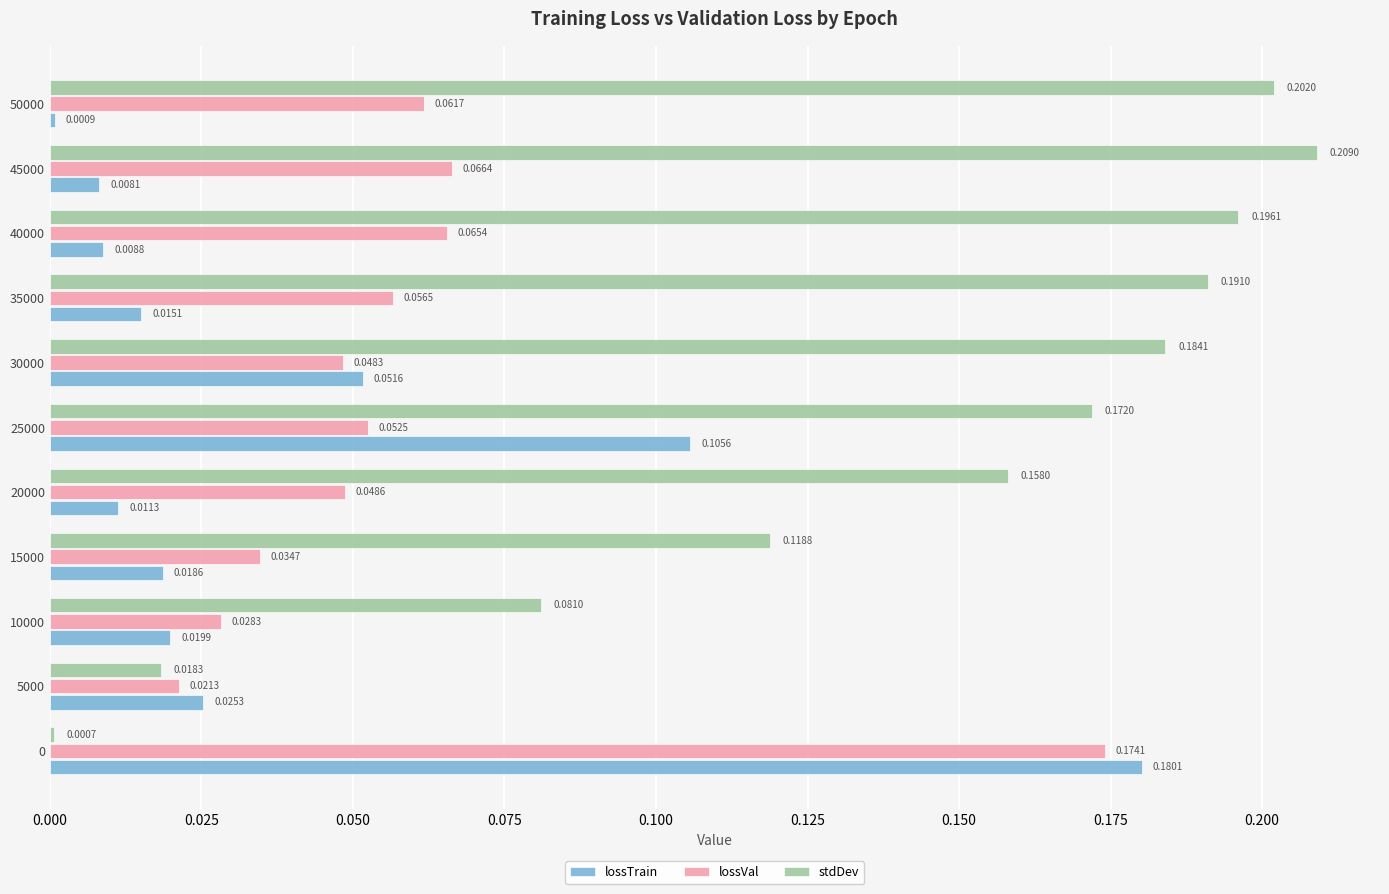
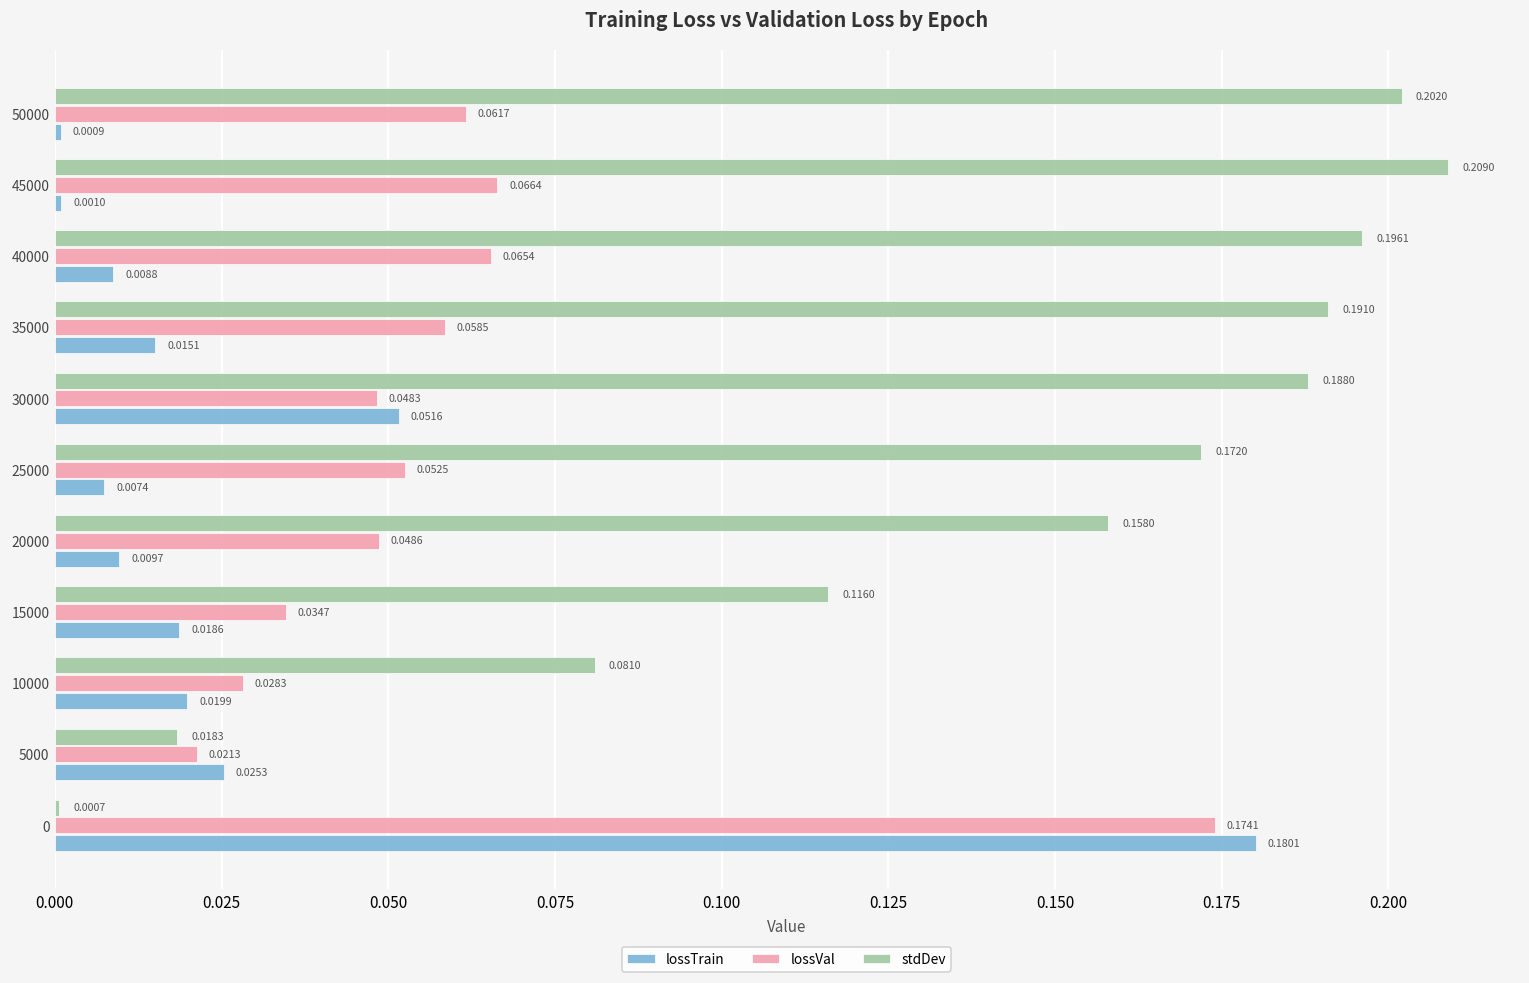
lossTrain, 45000: 0.0081 -> 0.0010
lossVal, 35000: 0.0565 -> 0.0585
stdDev, 30000: 0.1841 -> 0.1880
lossTrain, 25000: 0.1056 -> 0.0074
lossTrain, 20000: 0.0113 -> 0.0097
stdDev, 15000: 0.1188 -> 0.1160
